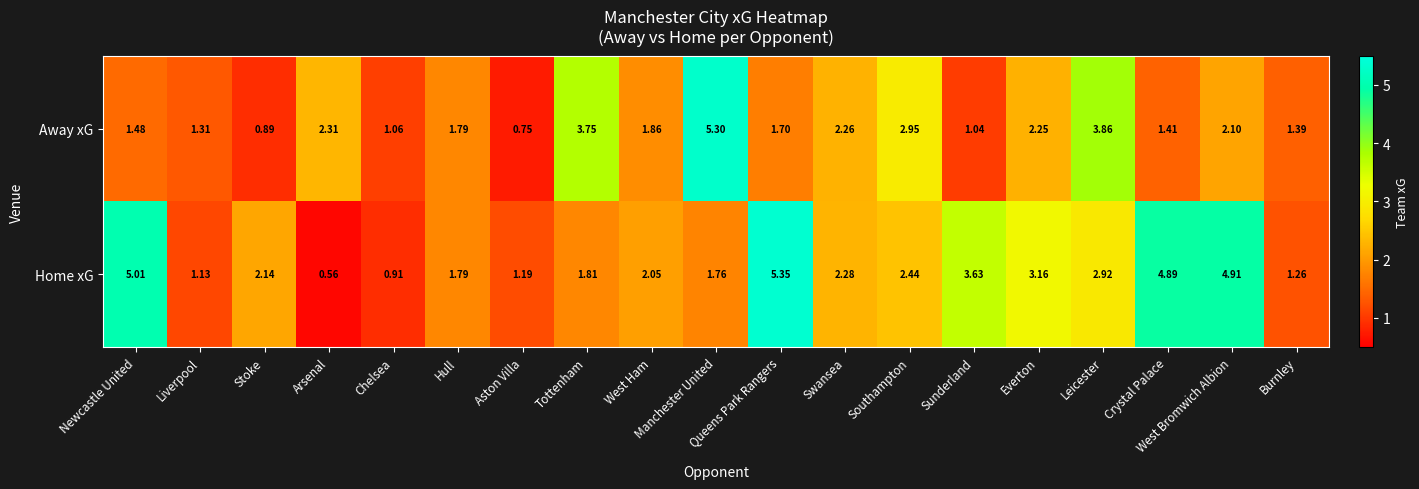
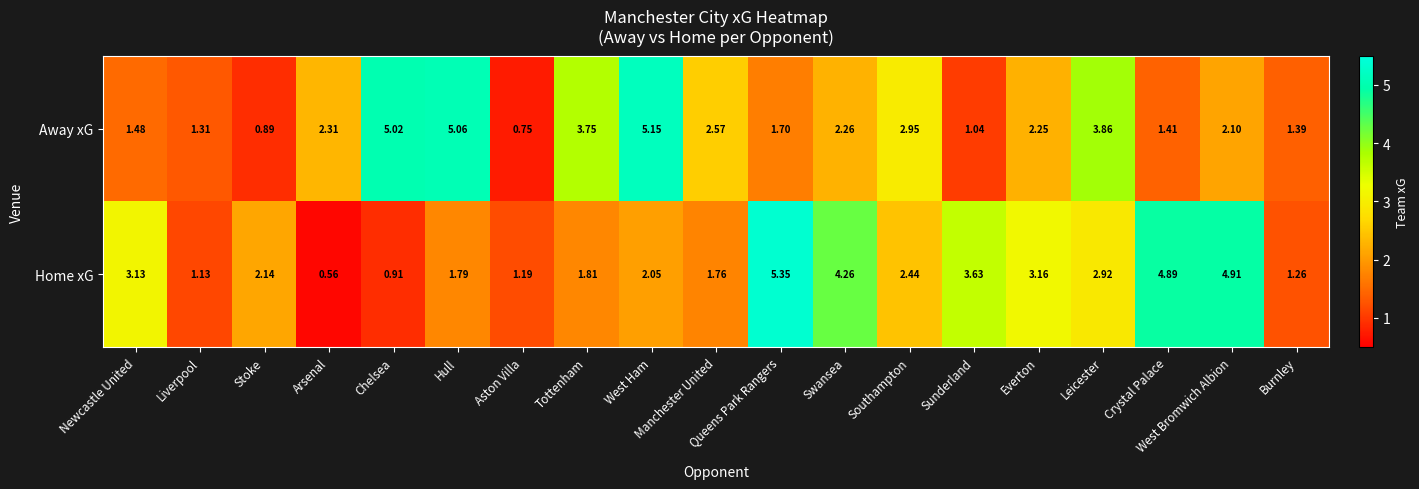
Away xG, Chelsea: 1.06 -> 5.02
Away xG, Hull: 1.79 -> 5.06
Away xG, West Ham: 1.86 -> 5.15
Away xG, Manchester United: 5.30 -> 2.57
Home xG, Newcastle United: 5.01 -> 3.13
Home xG, Swansea: 2.28 -> 4.26
